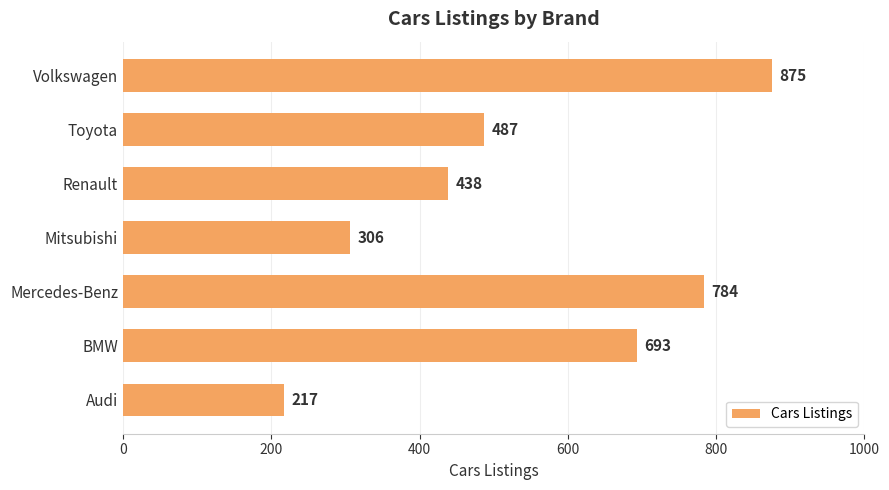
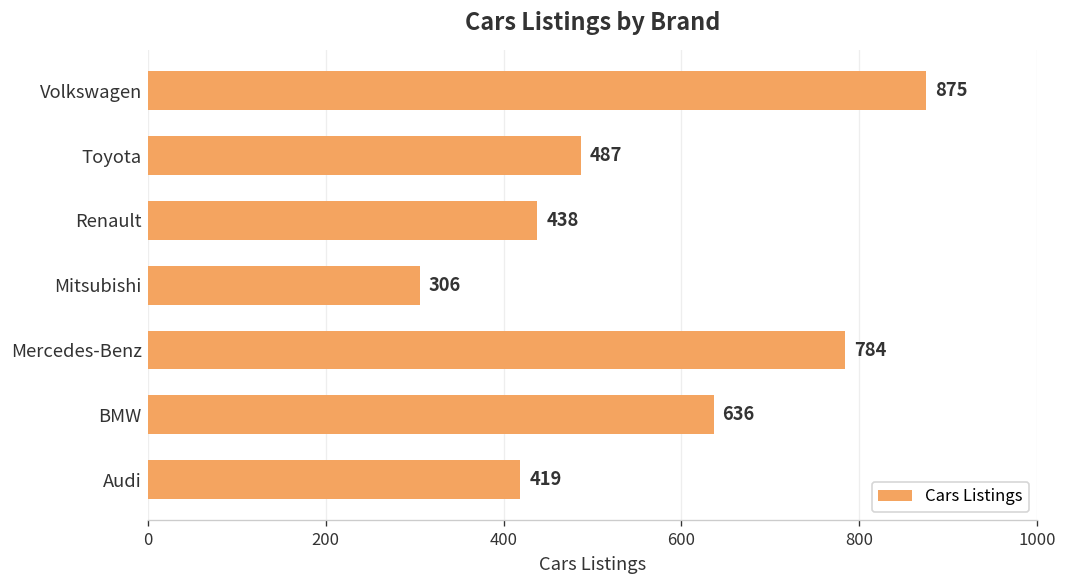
BMW: 693 -> 636
Audi: 217 -> 419
